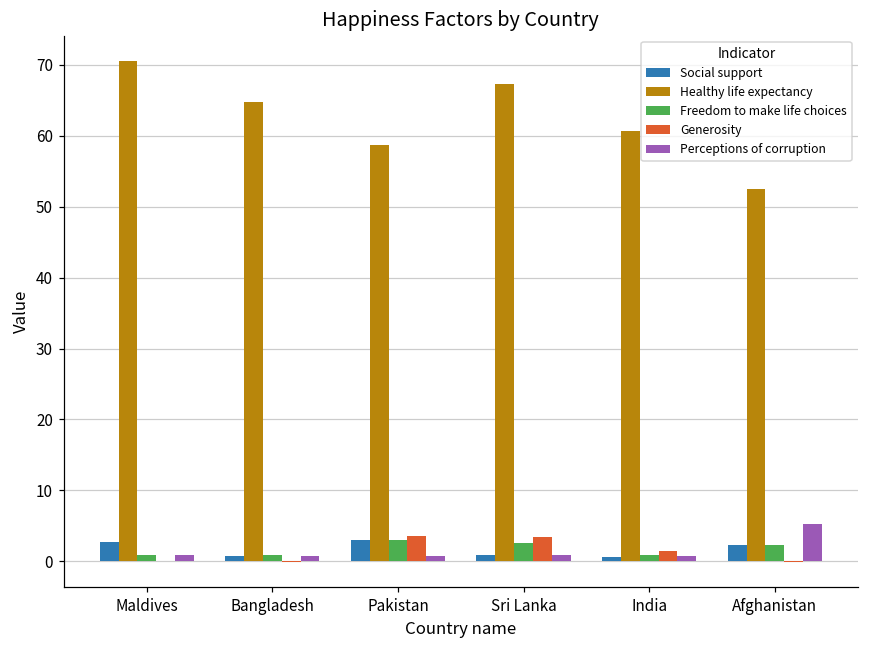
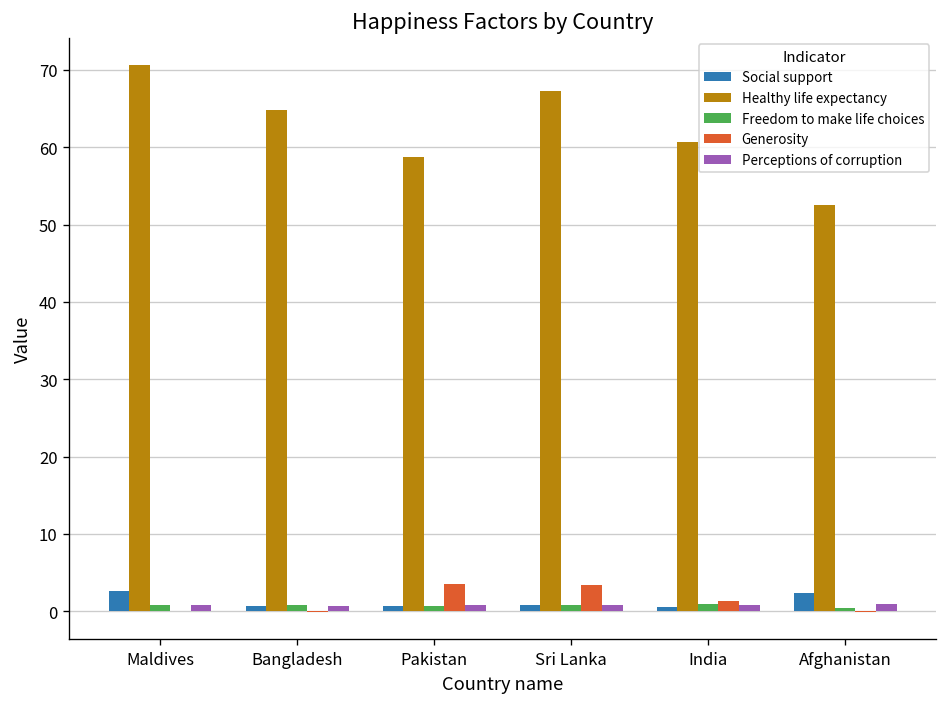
Social support, Pakistan: 3 -> 1
Freedom to make life choices, Pakistan: 3 -> 1
Freedom to make life choices, Sri Lanka: 3 -> 1
Freedom to make life choices, Afghanistan: 2 -> 0
Perceptions of corruption, Afghanistan: 5 -> 1
